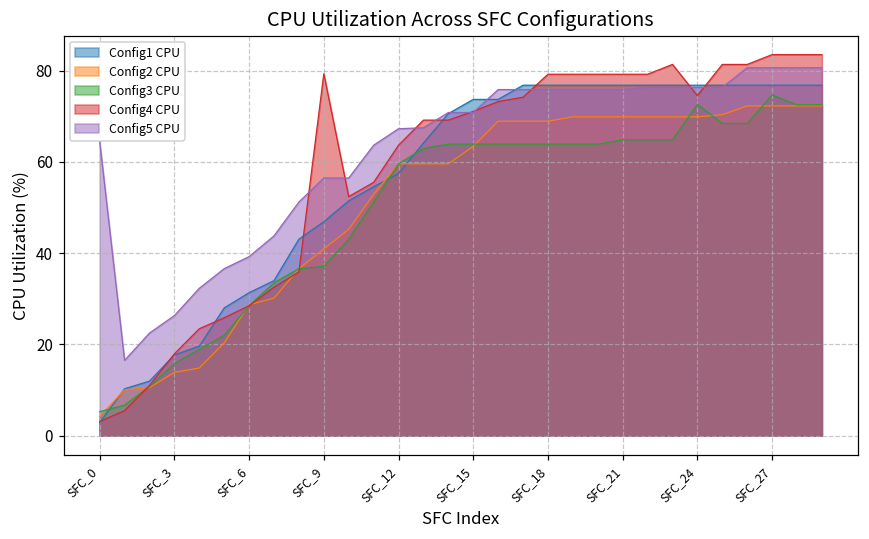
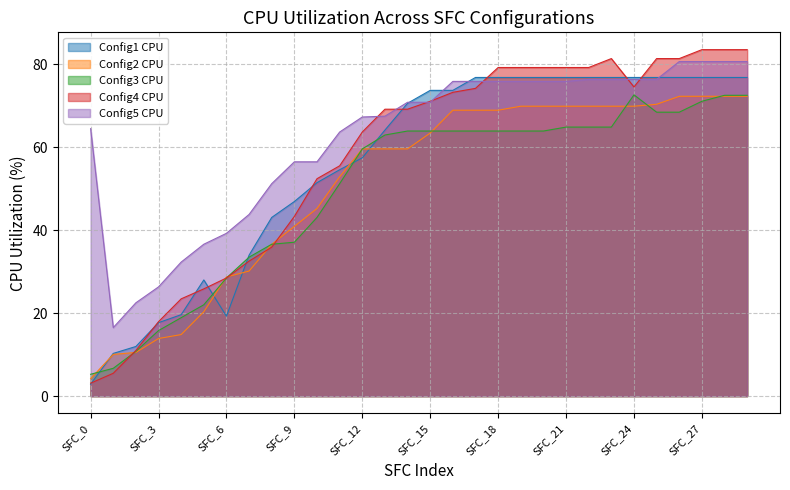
Config1 CPU, SFC_6: 31 -> 19
Config4 CPU, SFC_9: 79 -> 43
Config3 CPU, SFC_27: 75 -> 71
